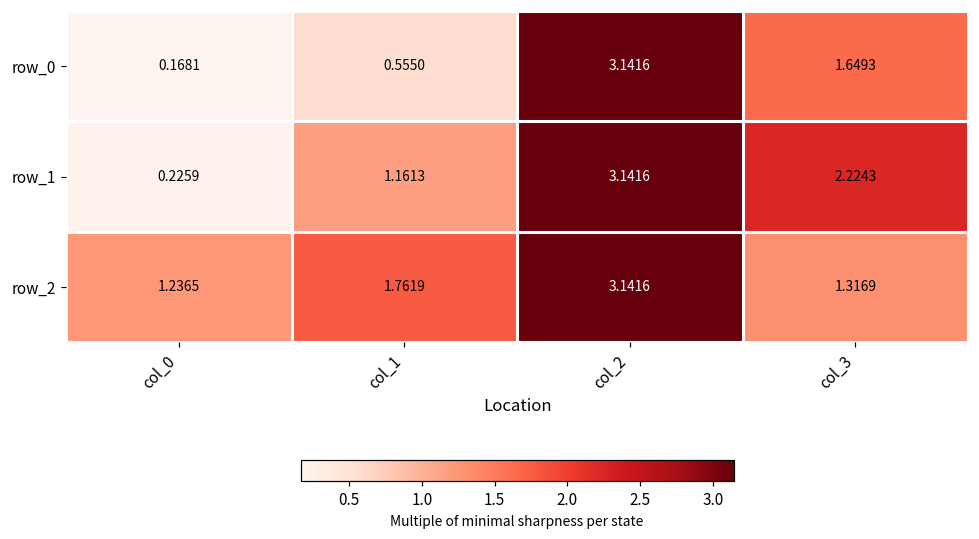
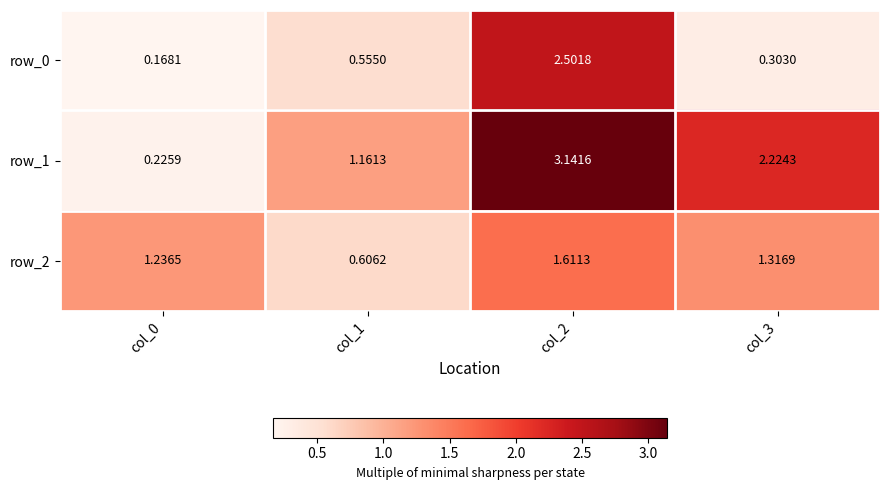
row_0, col_2: 3.1416 -> 2.5018
row_0, col_3: 1.6493 -> 0.3030
row_2, col_1: 1.7619 -> 0.6062
row_2, col_2: 3.1416 -> 1.6113
